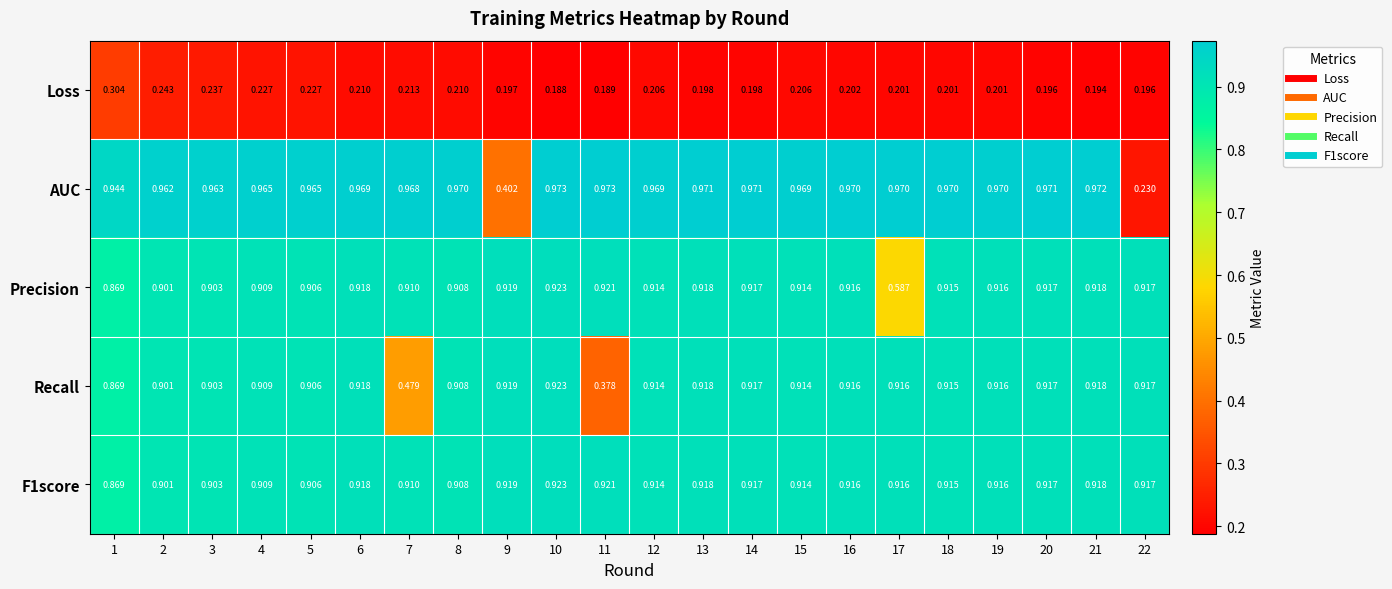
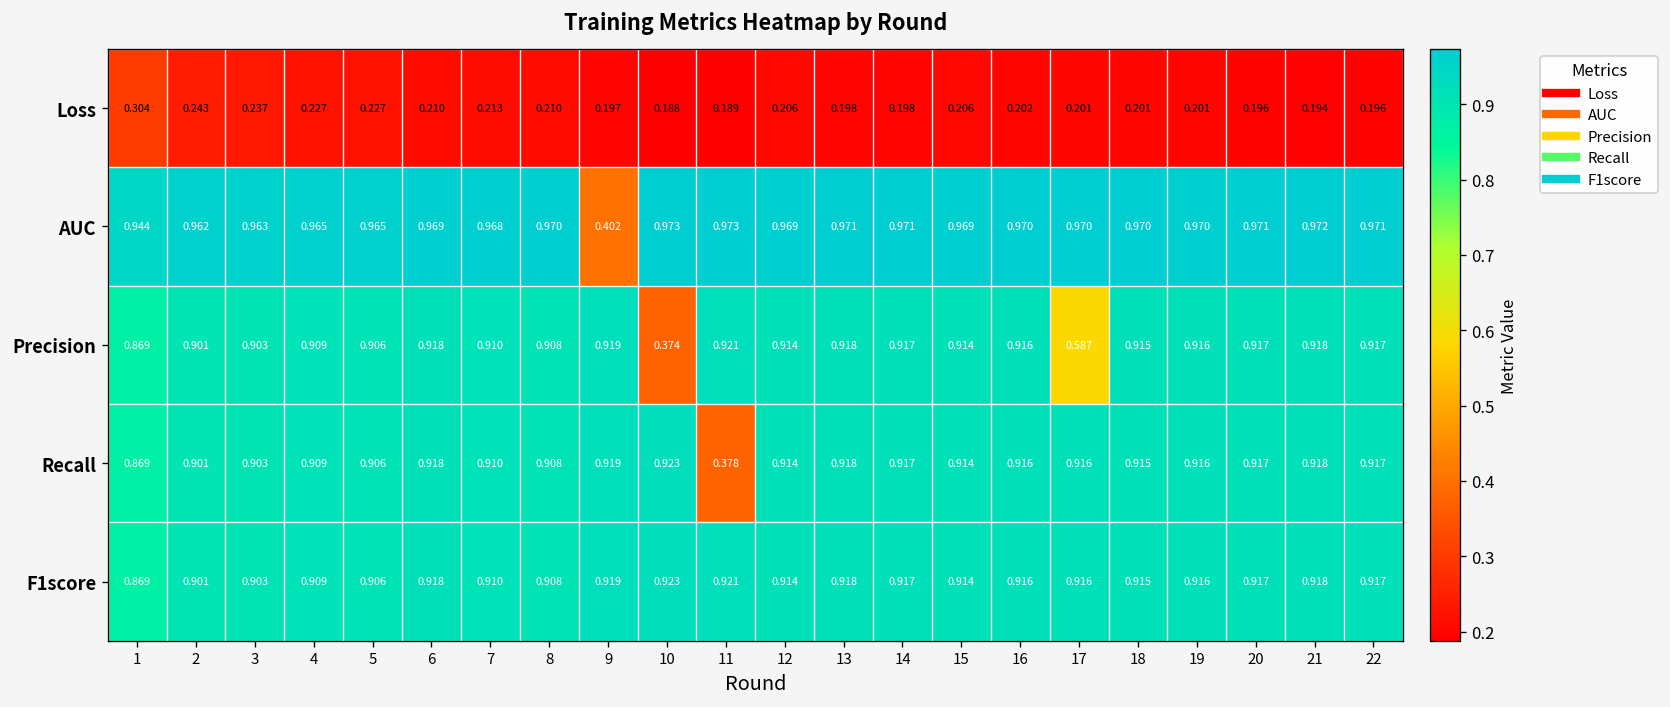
AUC, 22: 0.230 -> 0.971
Precision, 10: 0.923 -> 0.374
Recall, 7: 0.479 -> 0.910
